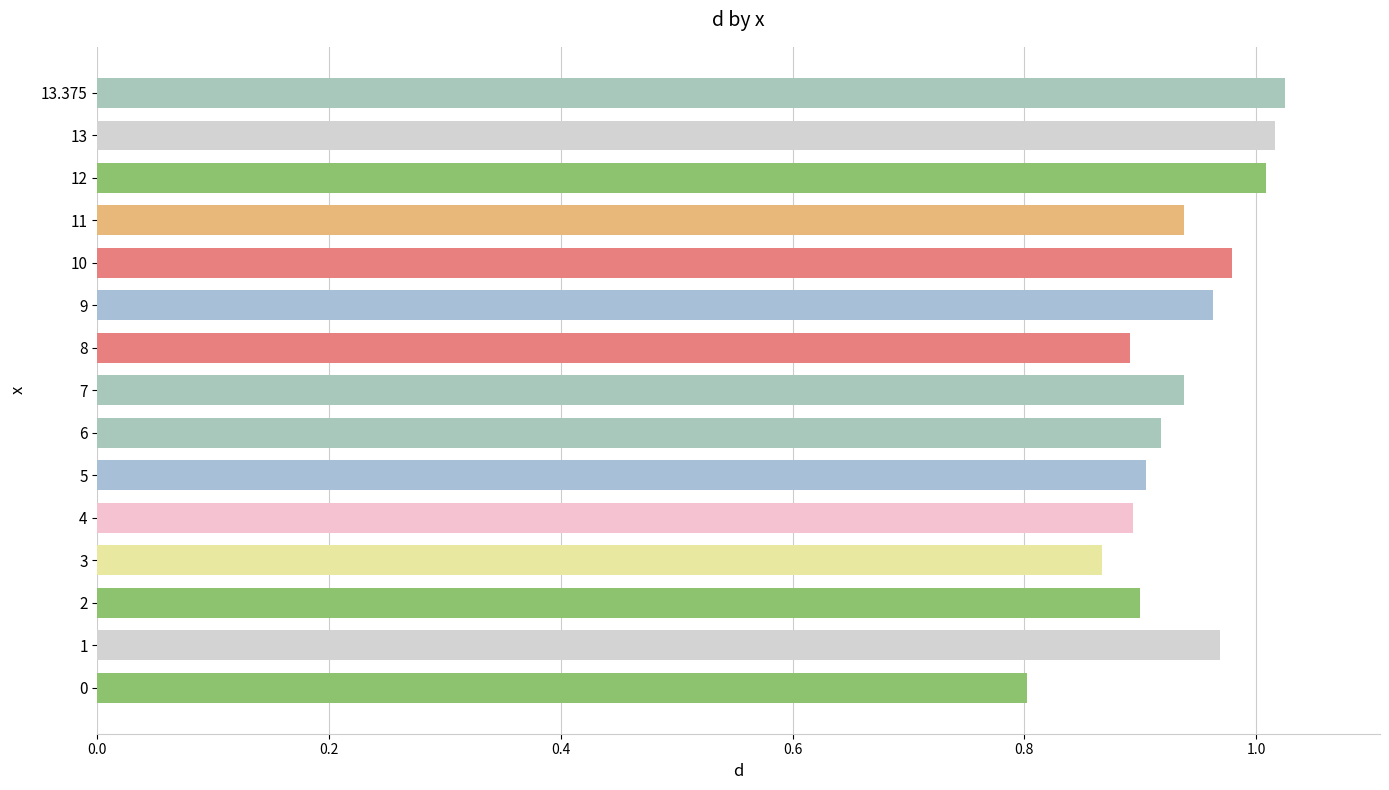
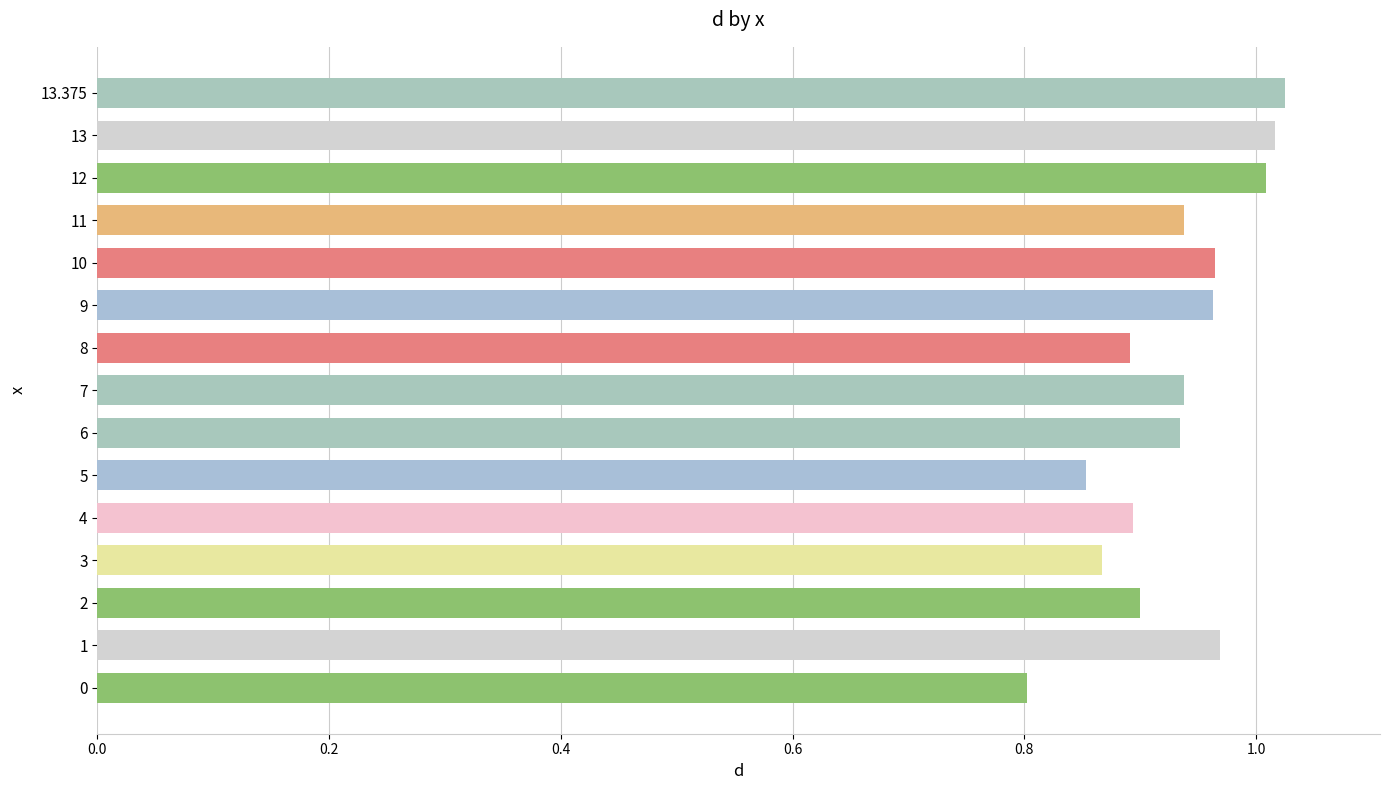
10: 0.979 -> 0.965
6: 0.918 -> 0.934
5: 0.905 -> 0.853
